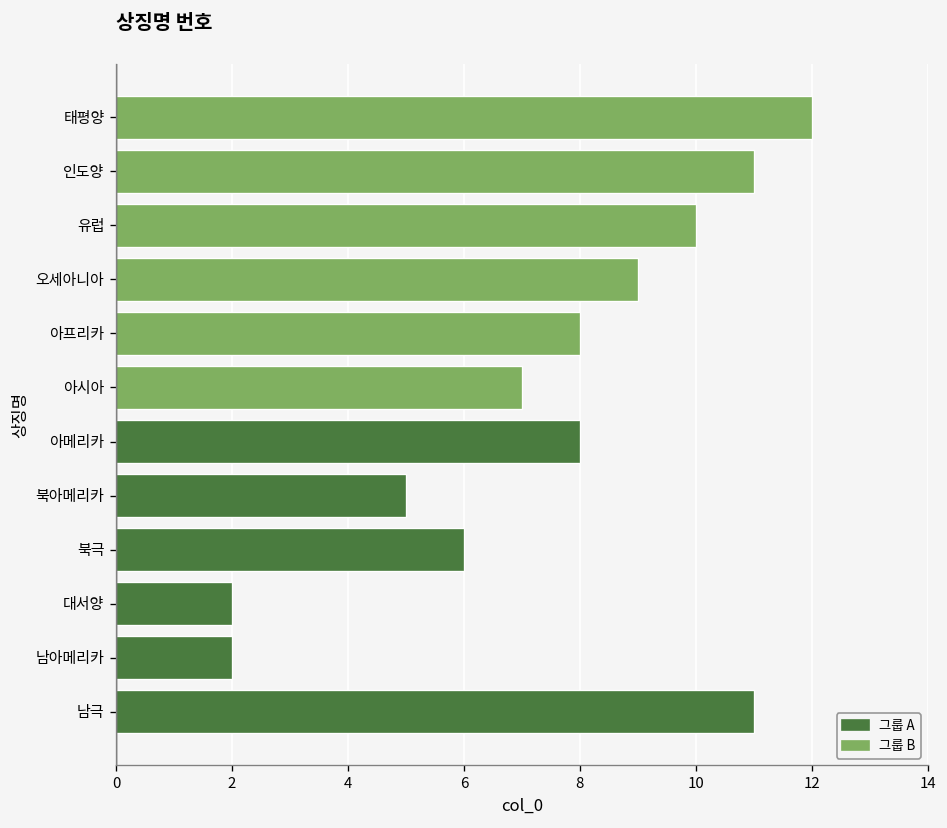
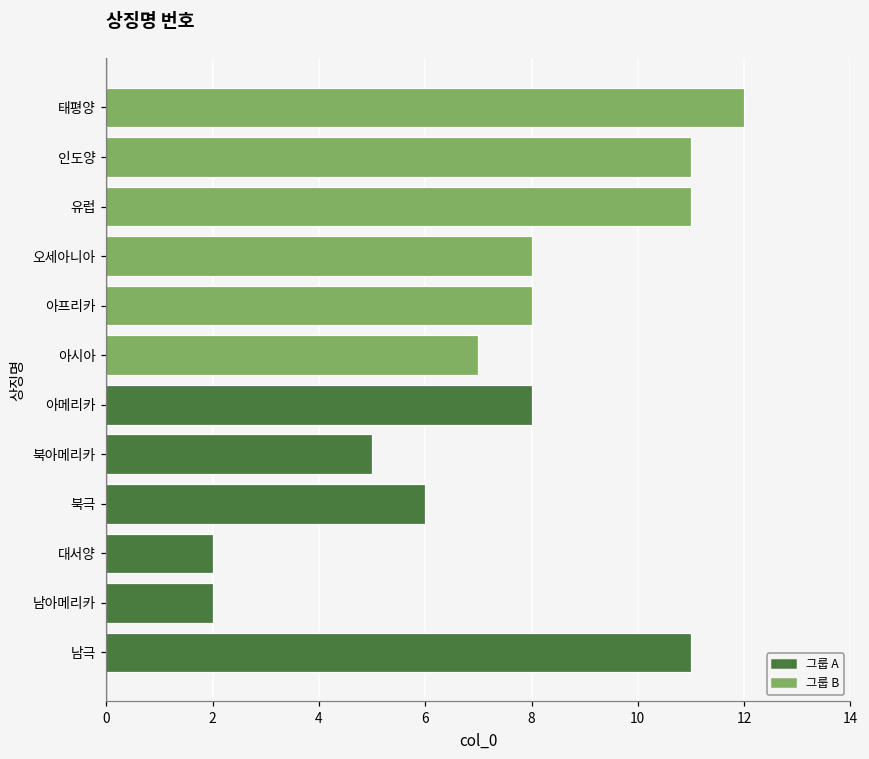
유럽: 10 -> 11
오세아니아: 9 -> 8
